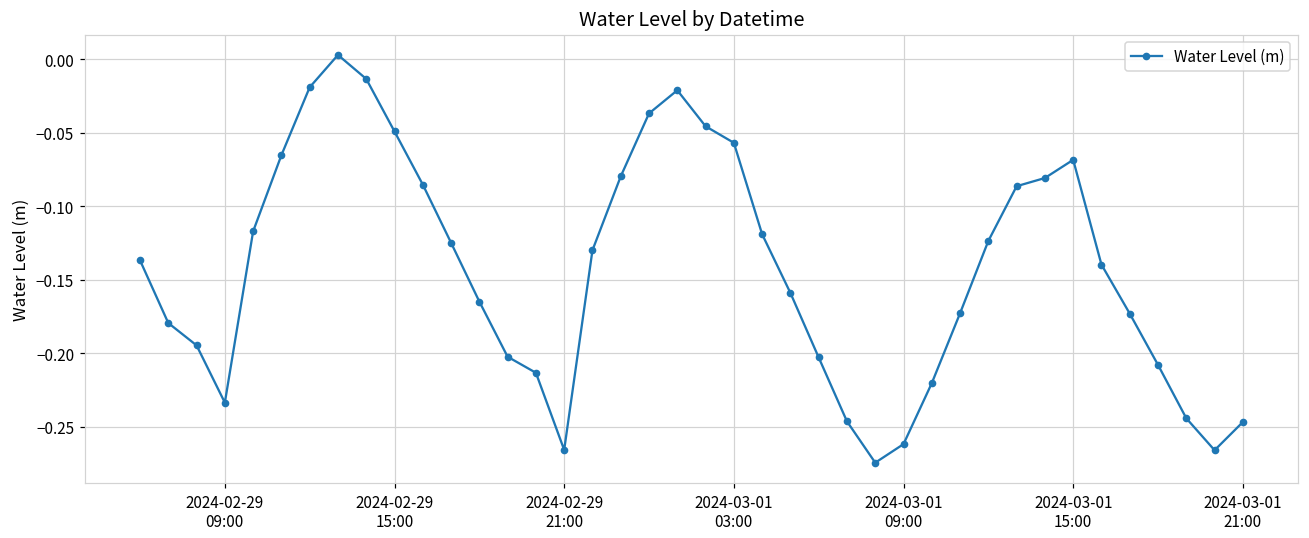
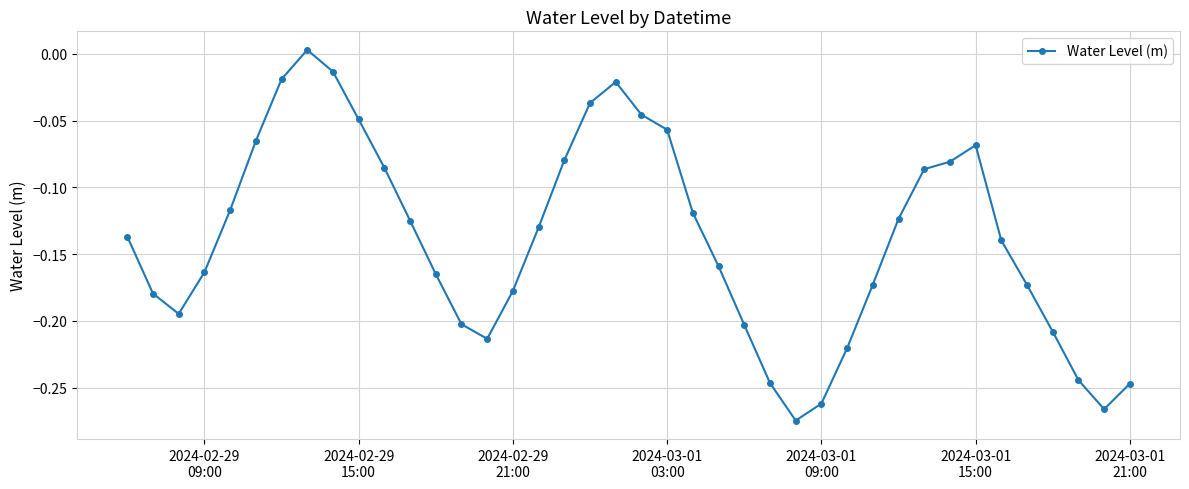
2024-02-29 09:00: -0.234 -> -0.164
2024-02-29 21:00: -0.266 -> -0.177
